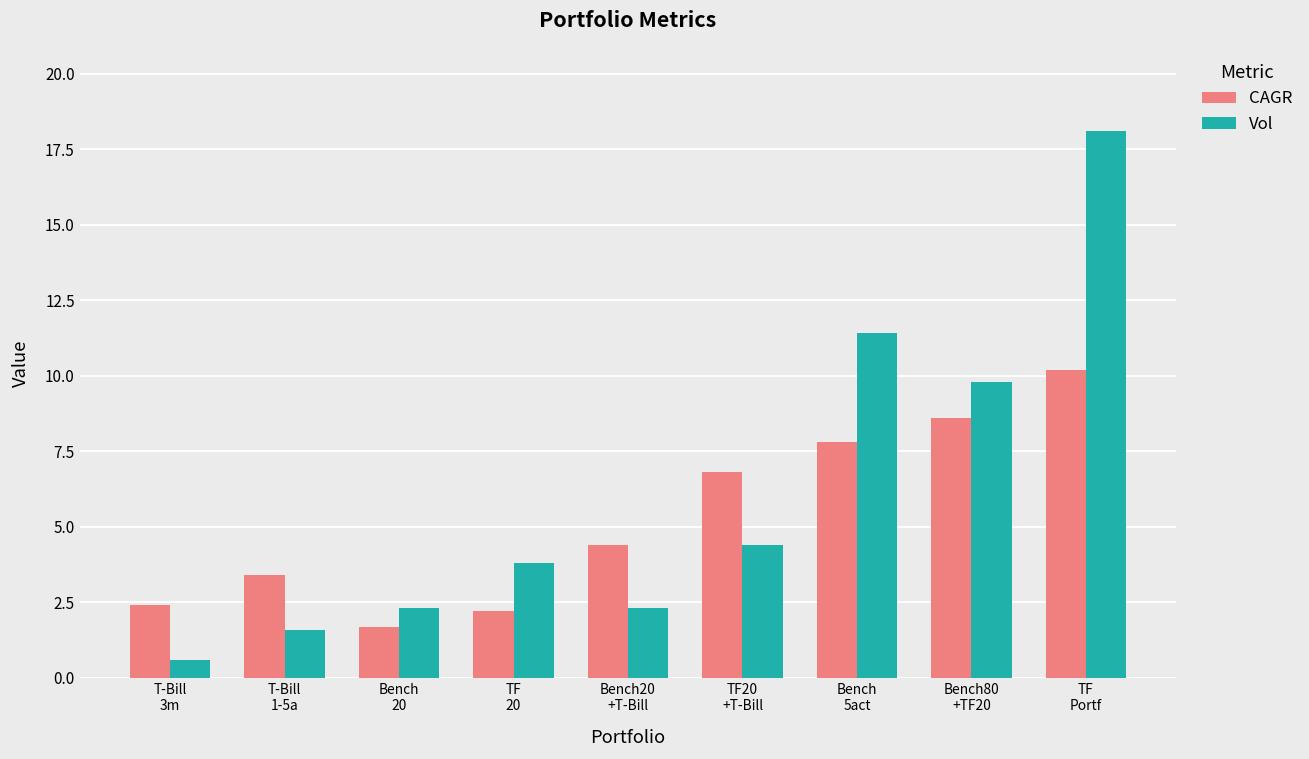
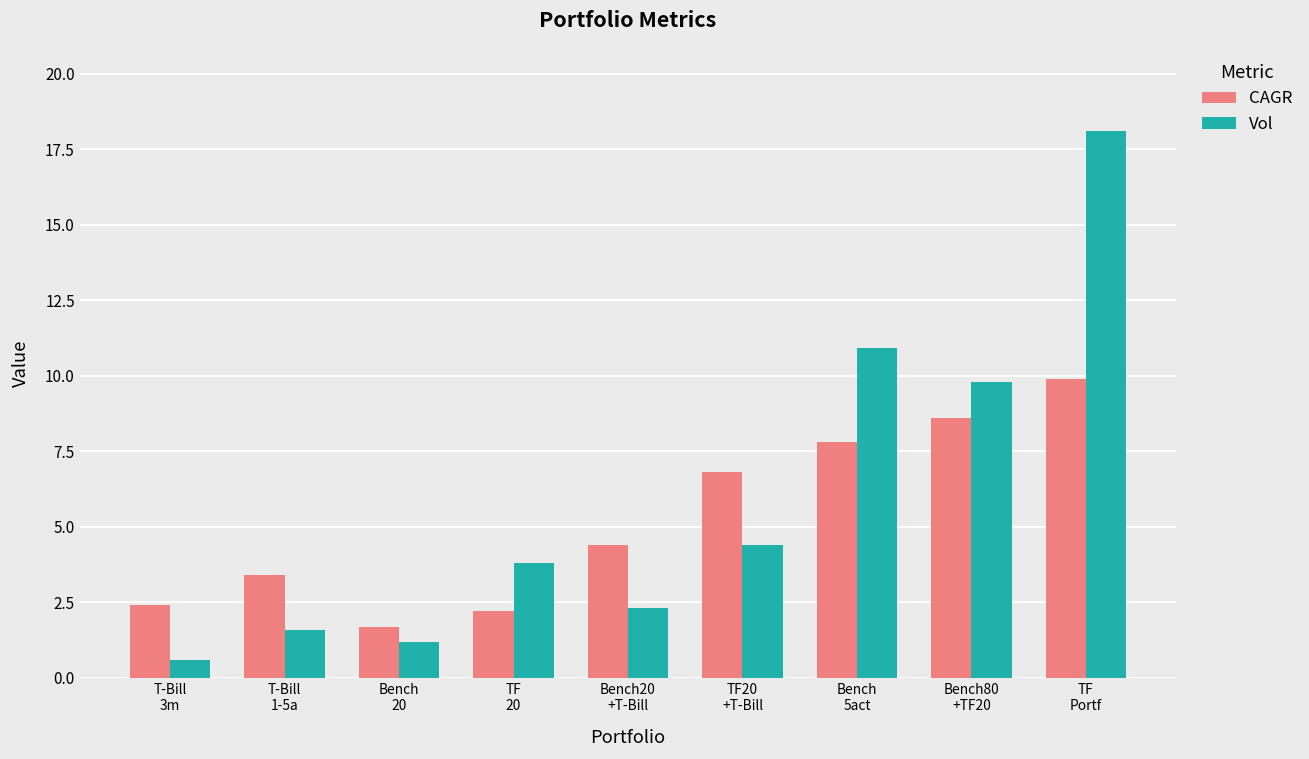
Vol, Bench 20: 2.3 -> 1.2
Vol, Bench 5act: 11.4 -> 10.9
CAGR, TF Portf: 10.2 -> 9.9
